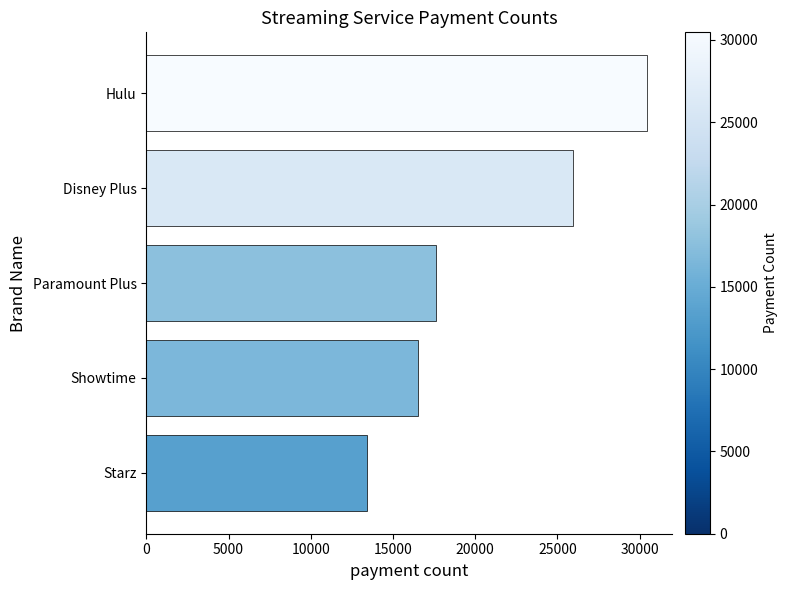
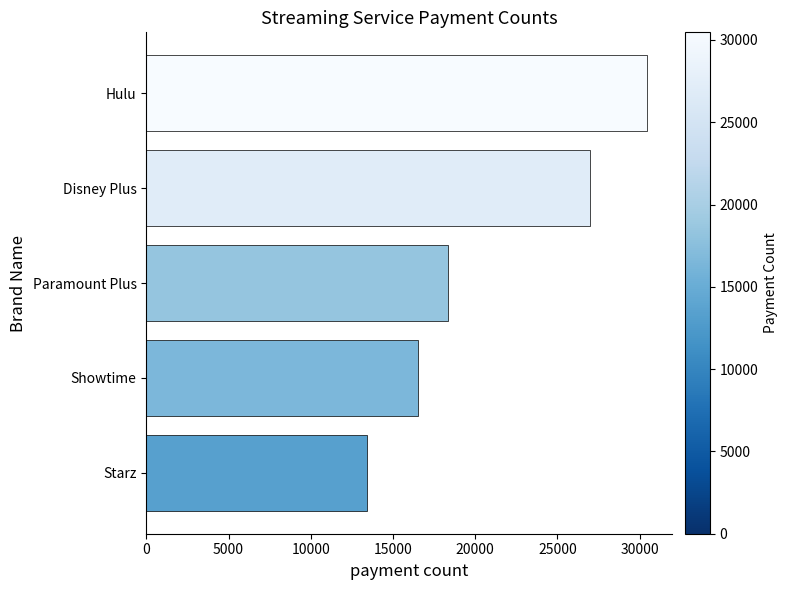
Disney Plus: 25900 -> 27000
Paramount Plus: 17600 -> 18400
